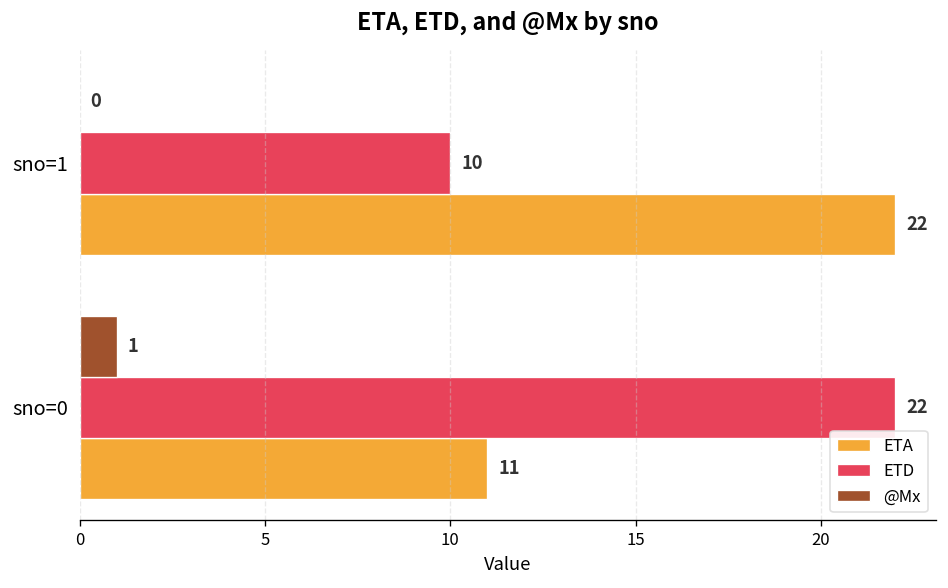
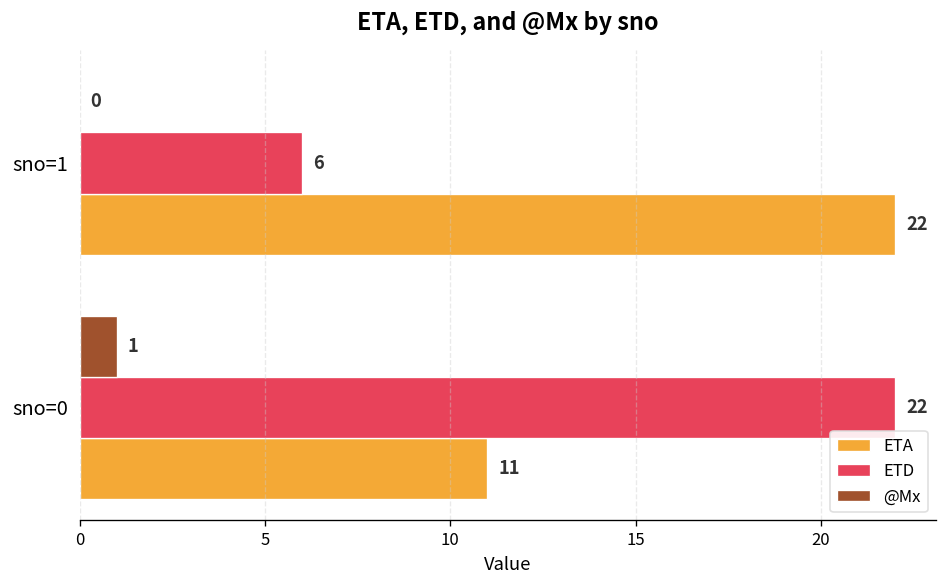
ETD, sno=1: 10 -> 6
